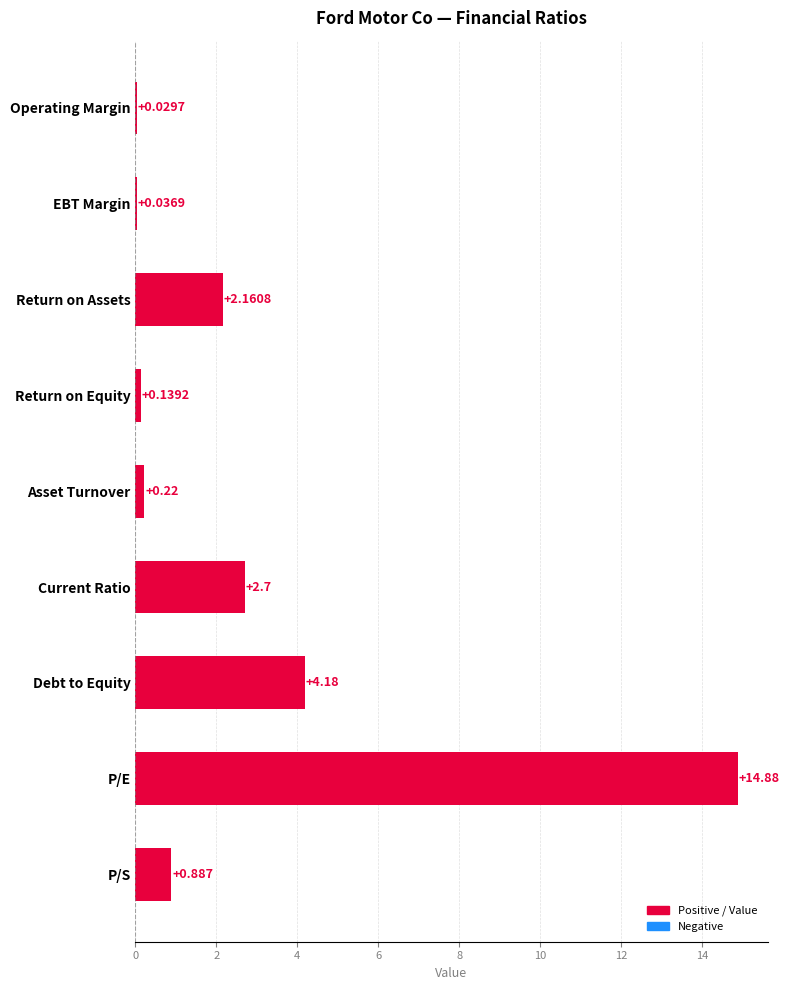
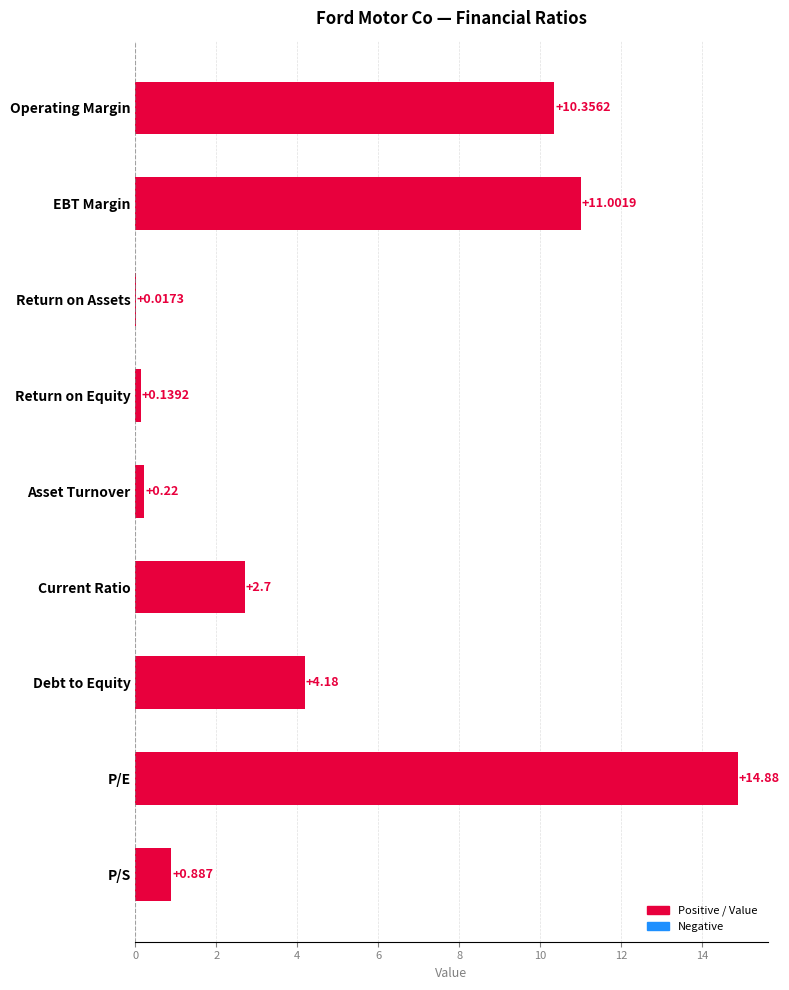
Operating Margin: +0.0297 -> +10.3562
EBT Margin: +0.0369 -> +11.0019
Return on Assets: +2.1608 -> +0.0173
